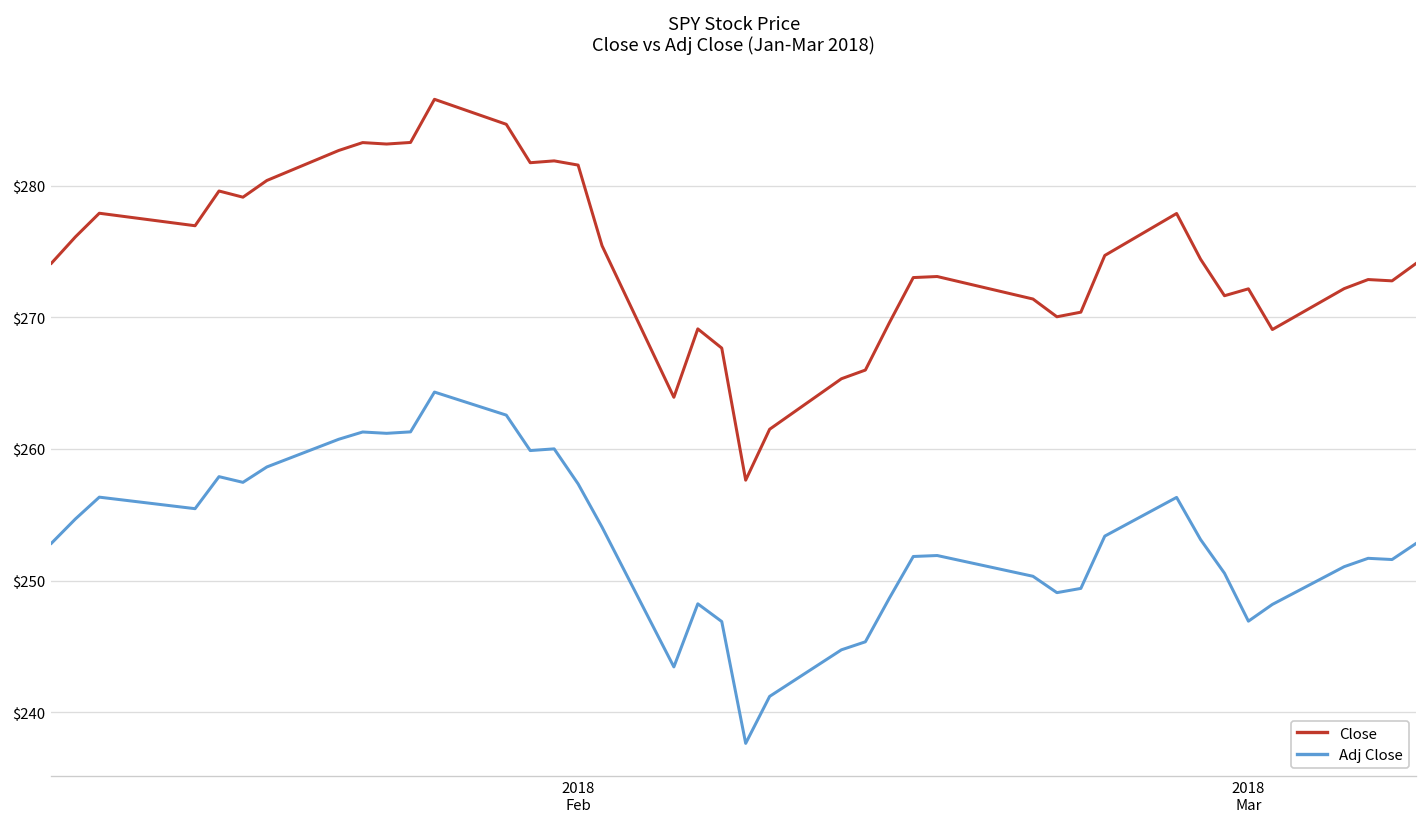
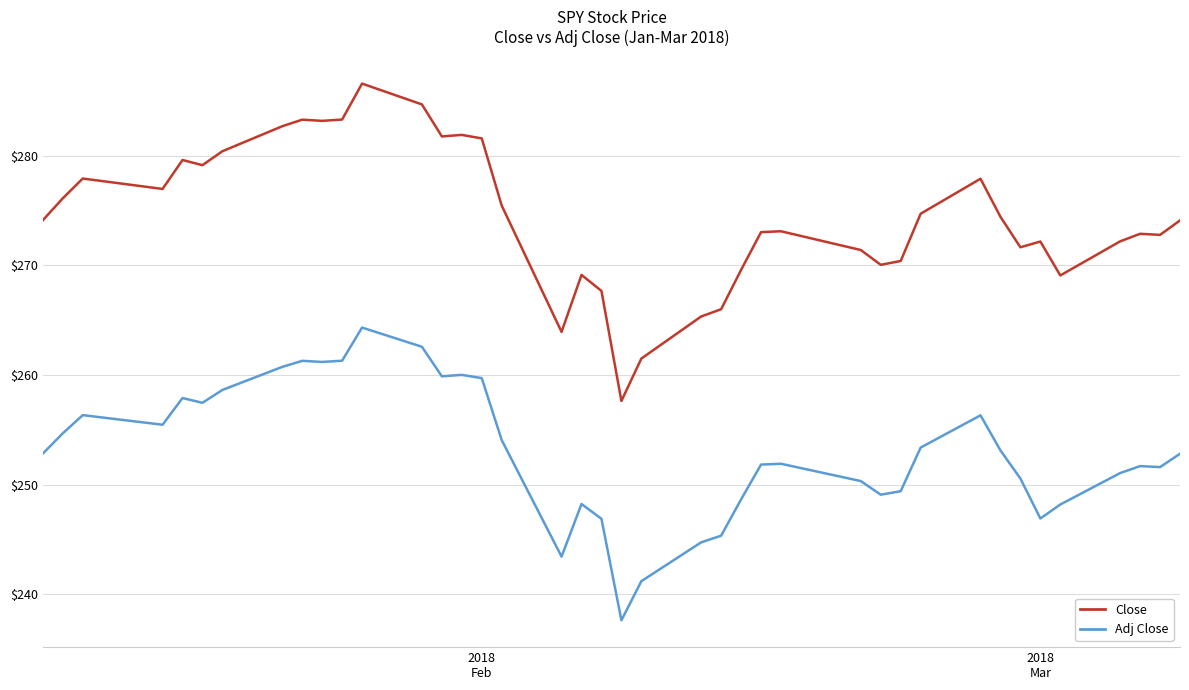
Adj Close, 2018 Feb: $257.3 -> $259.7
